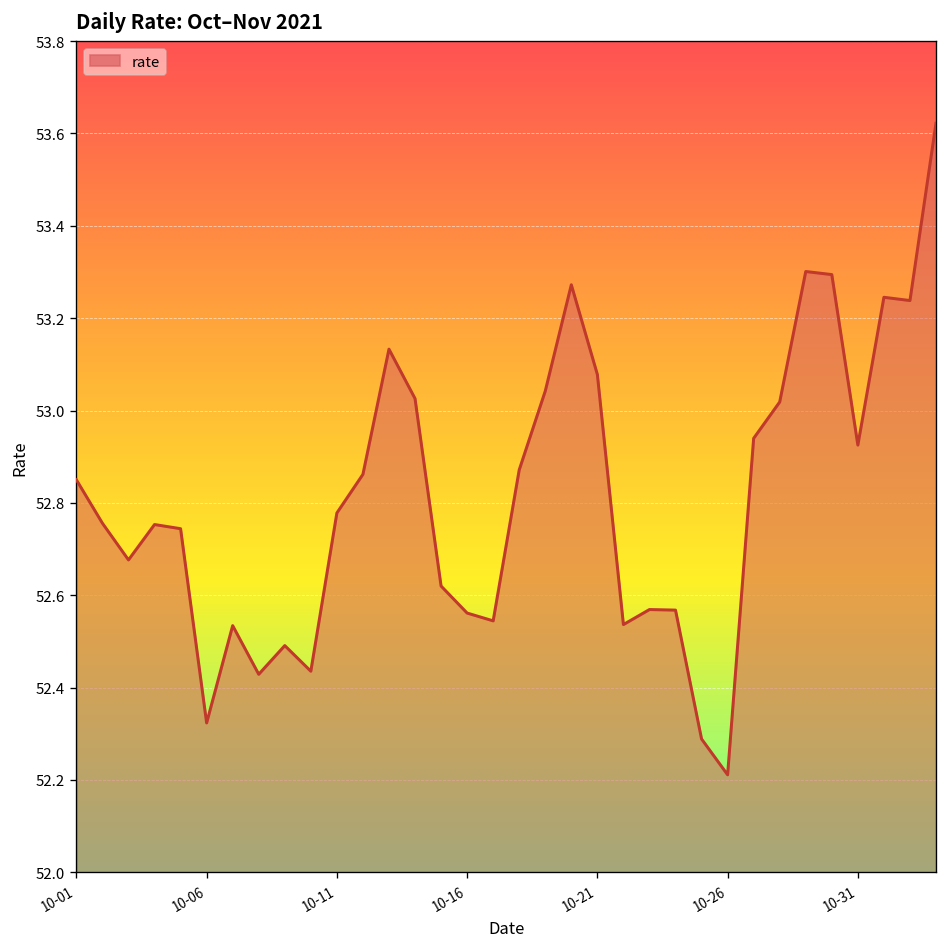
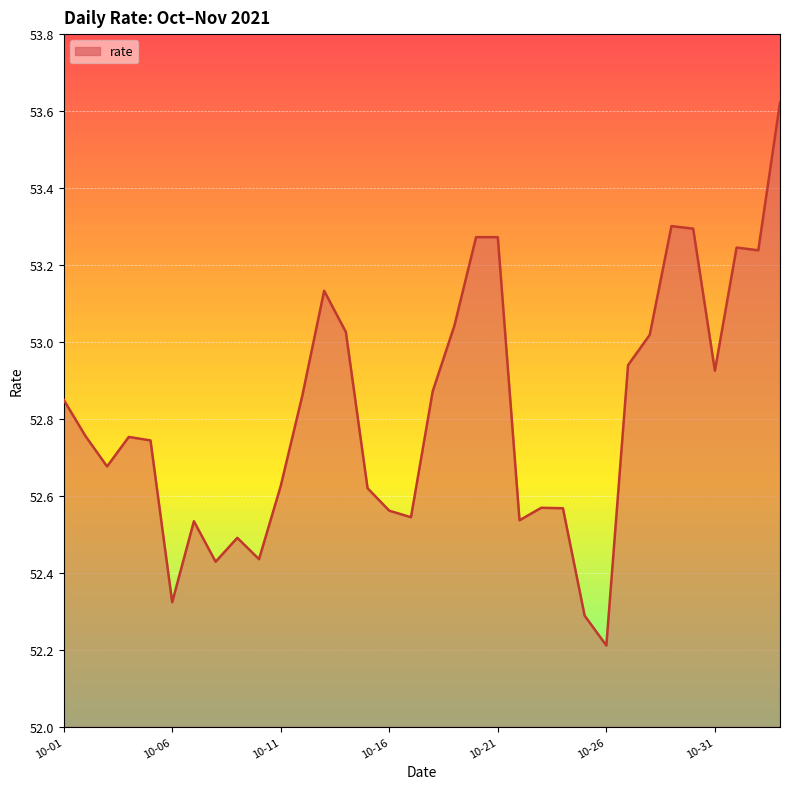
10-11: 52.78 -> 52.63
10-21: 53.08 -> 53.27
